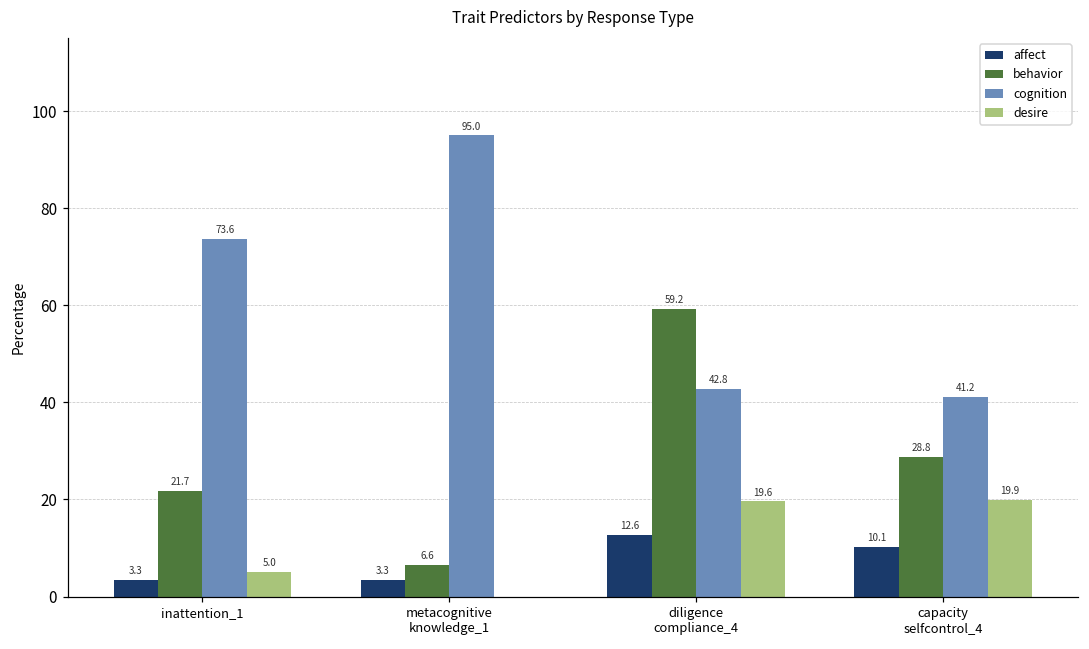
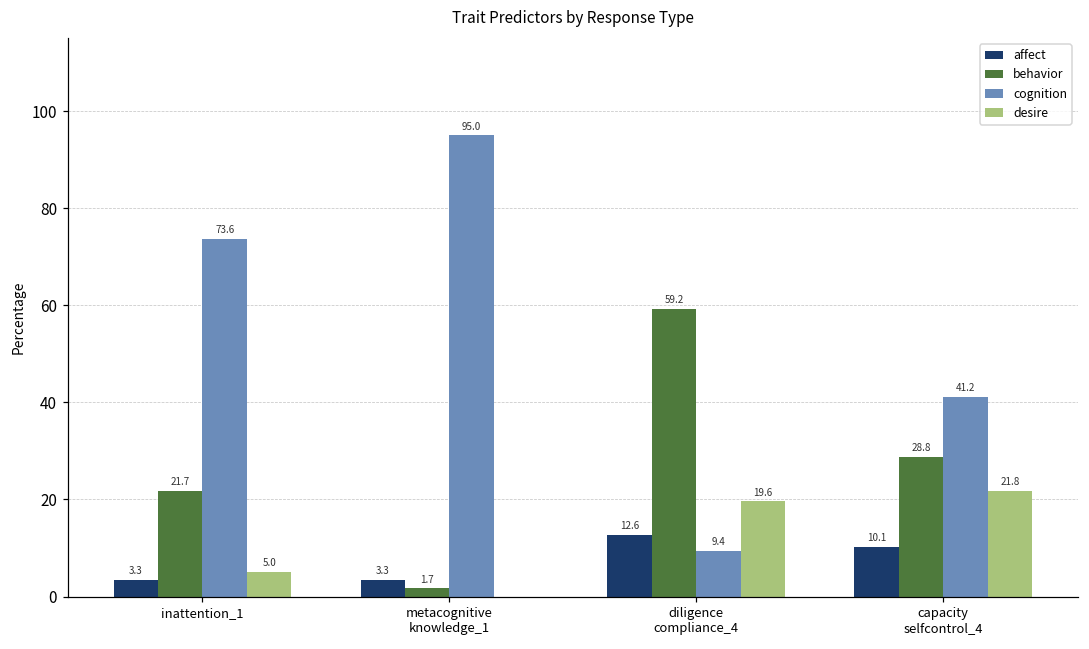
behavior, metacognitive knowledge_1: 6.6 -> 1.7
cognition, diligence compliance_4: 42.8 -> 9.4
desire, capacity selfcontrol_4: 19.9 -> 21.8
